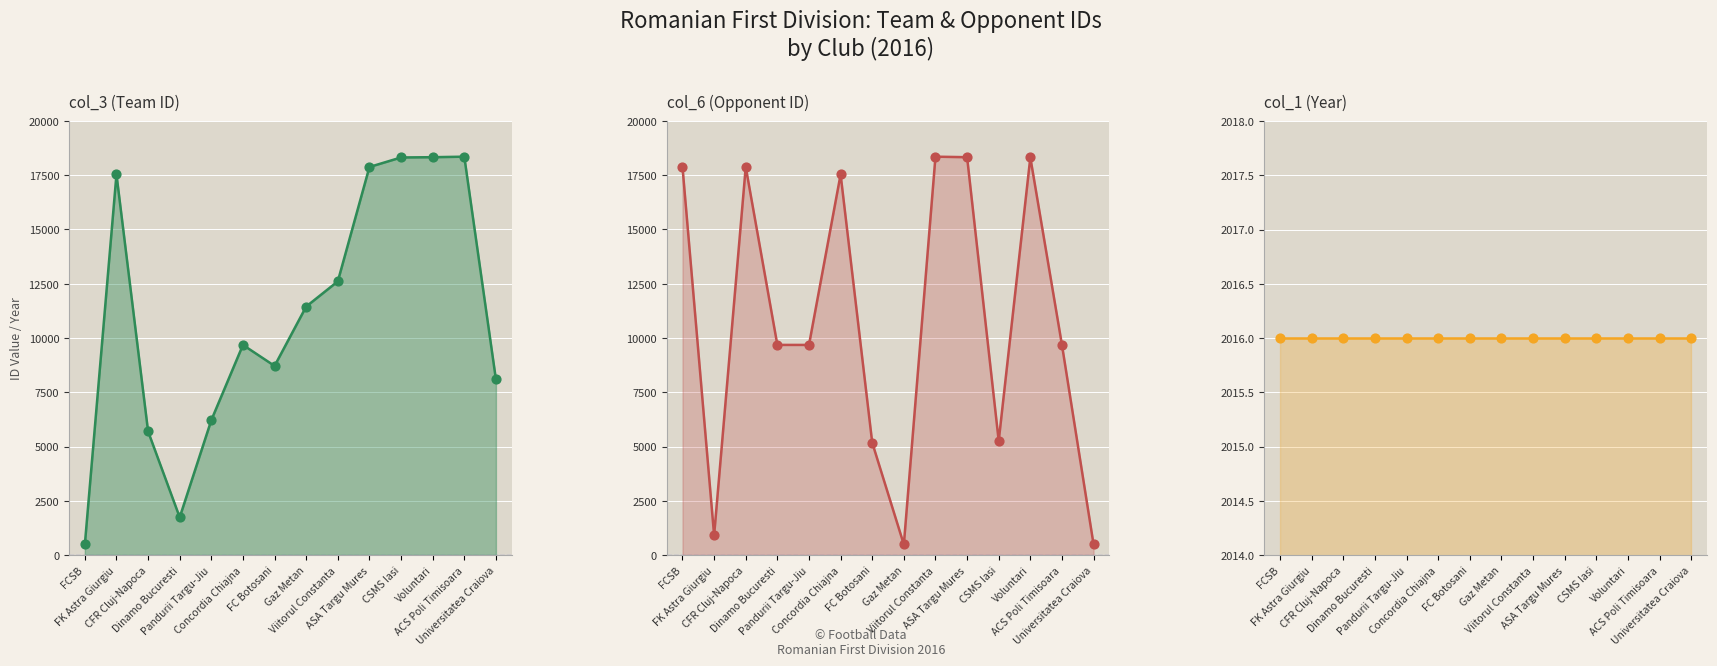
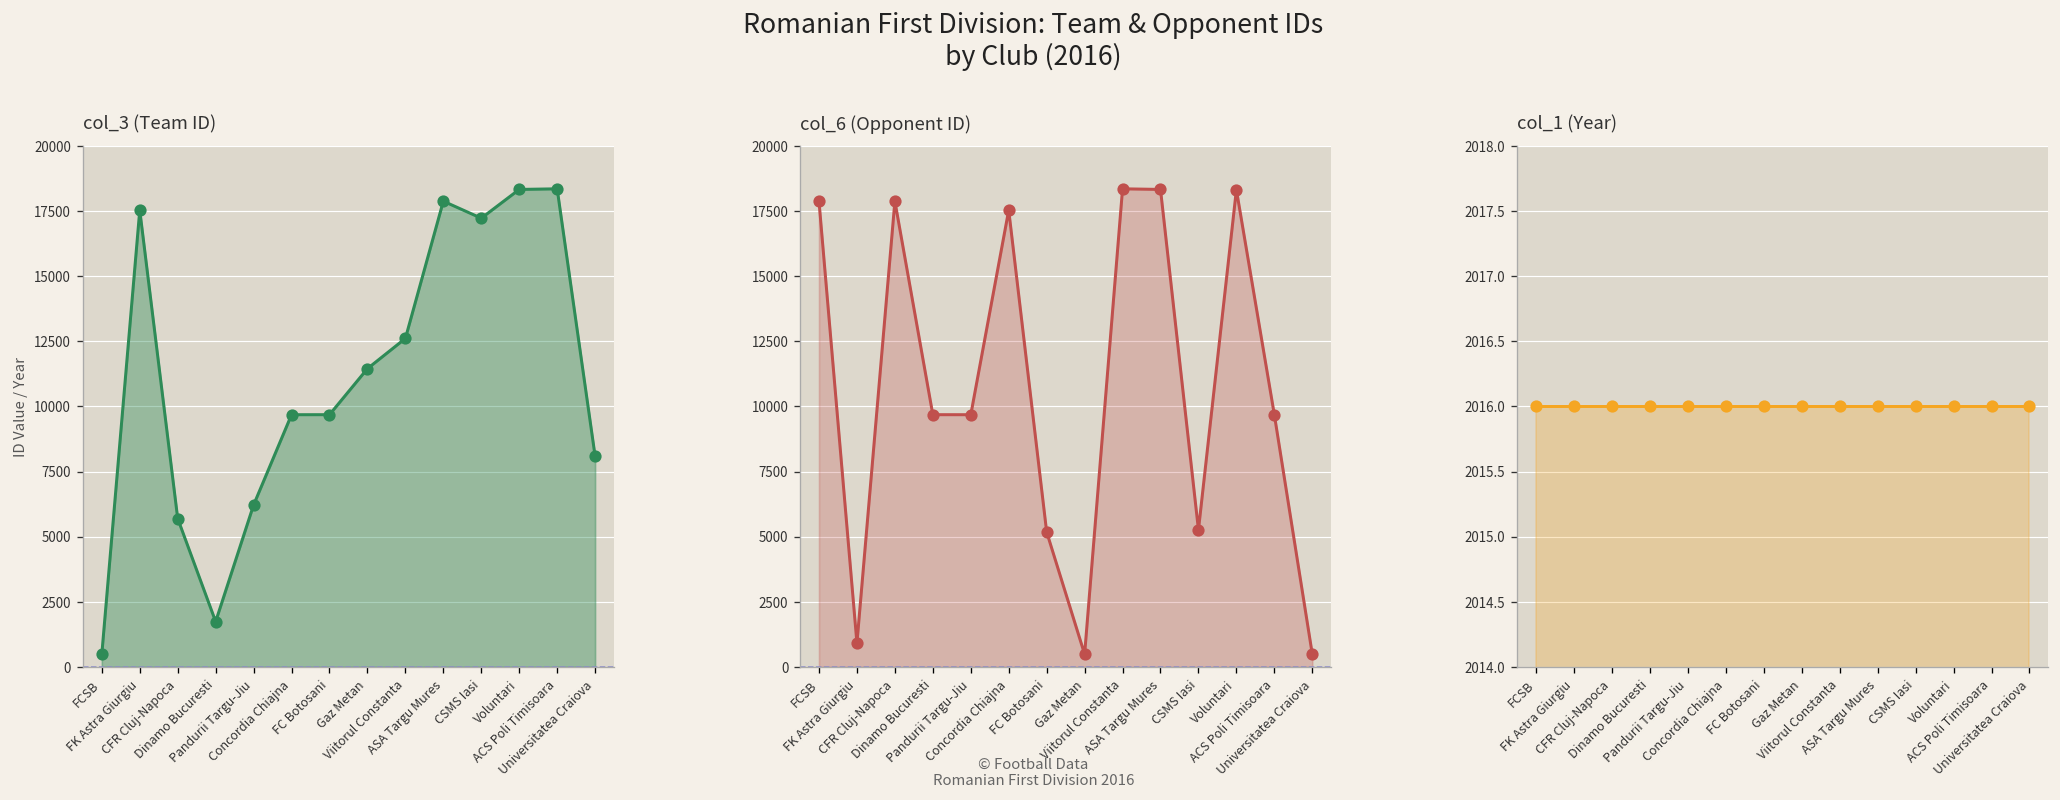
col_3 (Team ID), FC Botosani: 8700 -> 9700
col_3 (Team ID), CSMS Iasi: 18300 -> 17200
